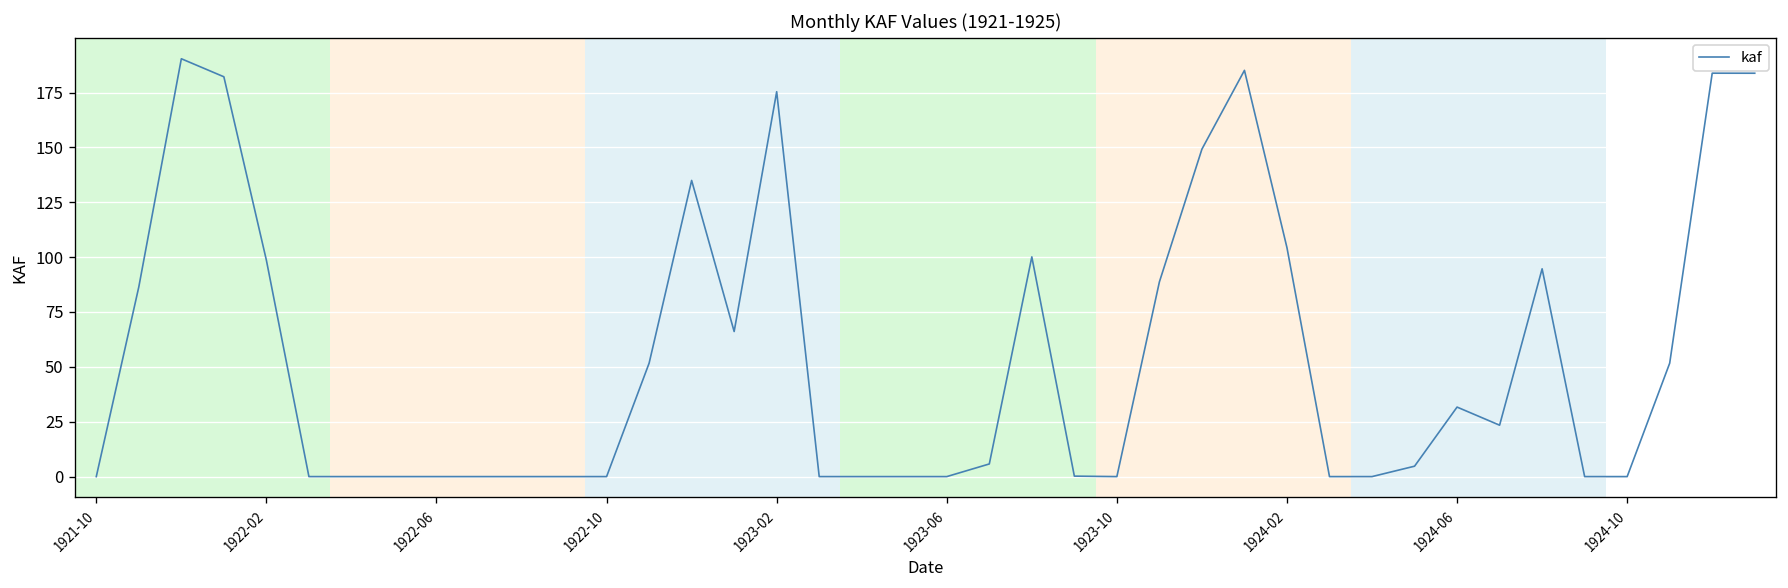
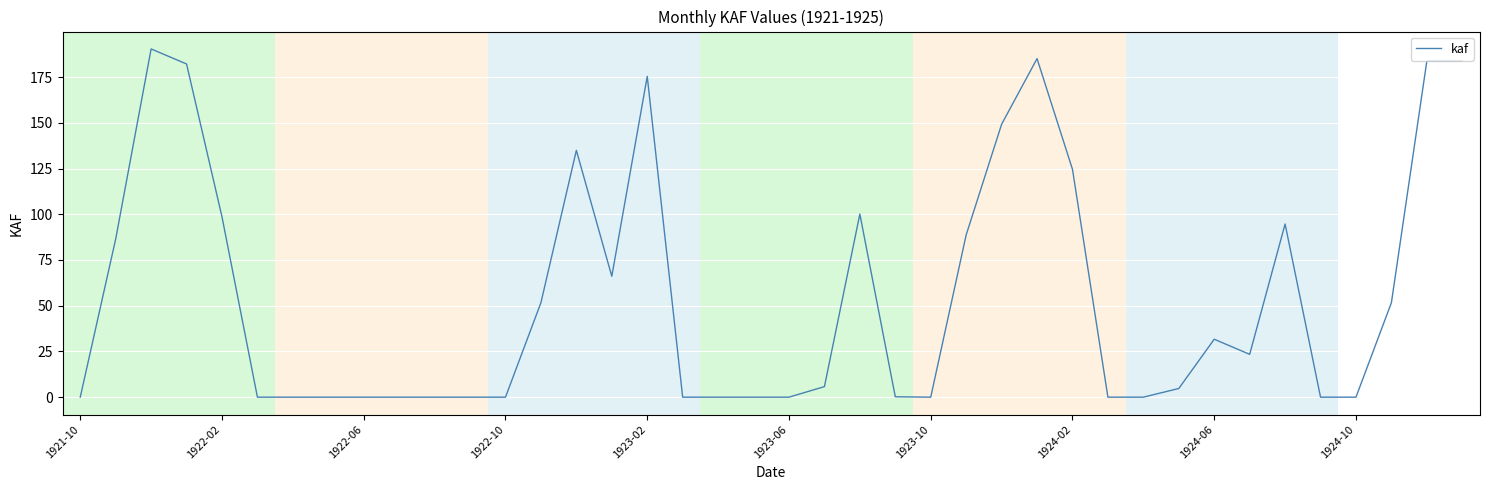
1924-02: 104 -> 125
